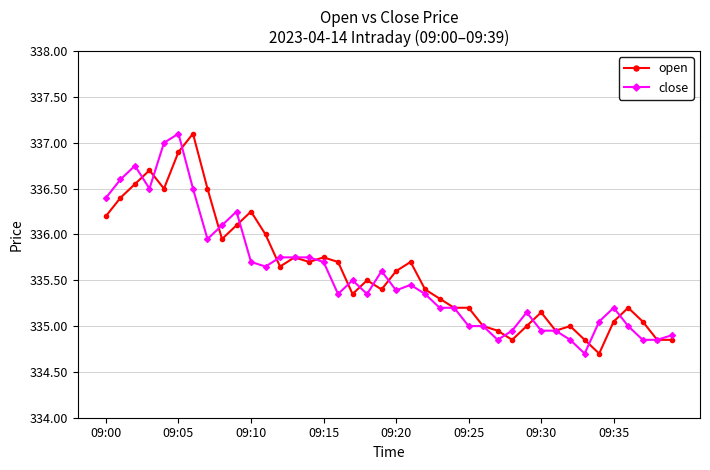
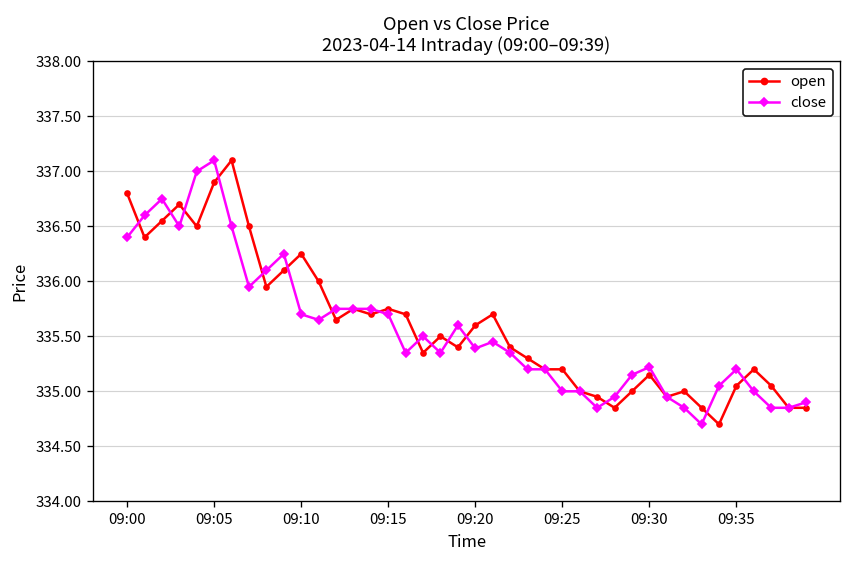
open, 09:00: 336.2 -> 336.8
close, 09:30: 335.0 -> 335.2
